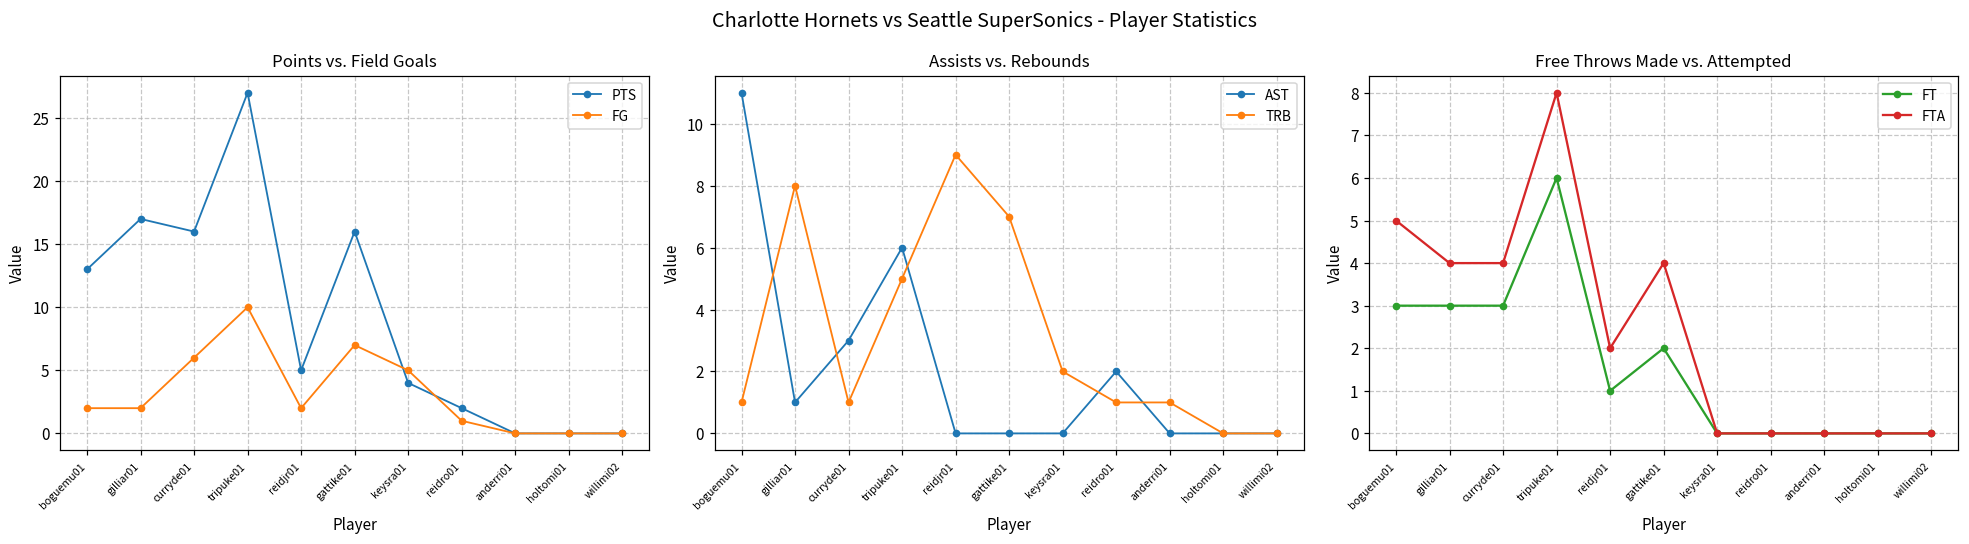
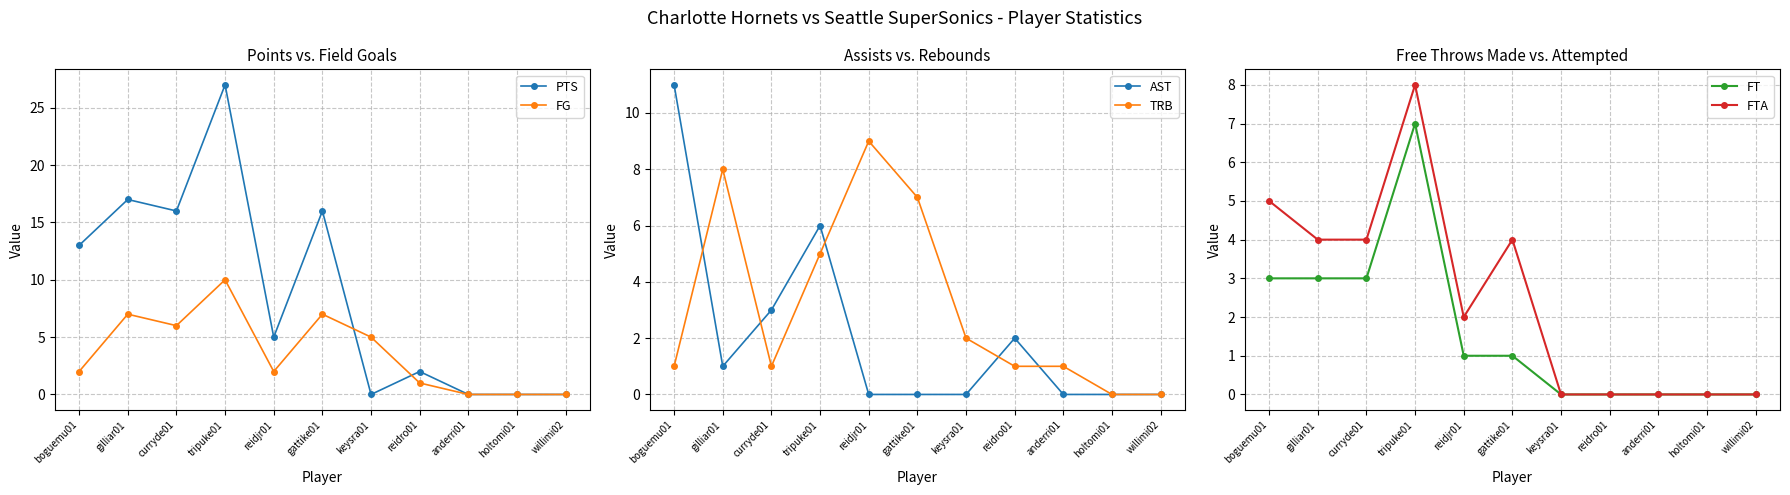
Points vs. Field Goals, FG, gilliar01: 2 -> 7
Points vs. Field Goals, PTS, keysra01: 4 -> 0
Free Throws Made vs. Attempted, FT, tripuke01: 6 -> 7
Free Throws Made vs. Attempted, FT, gattike01: 2 -> 1
